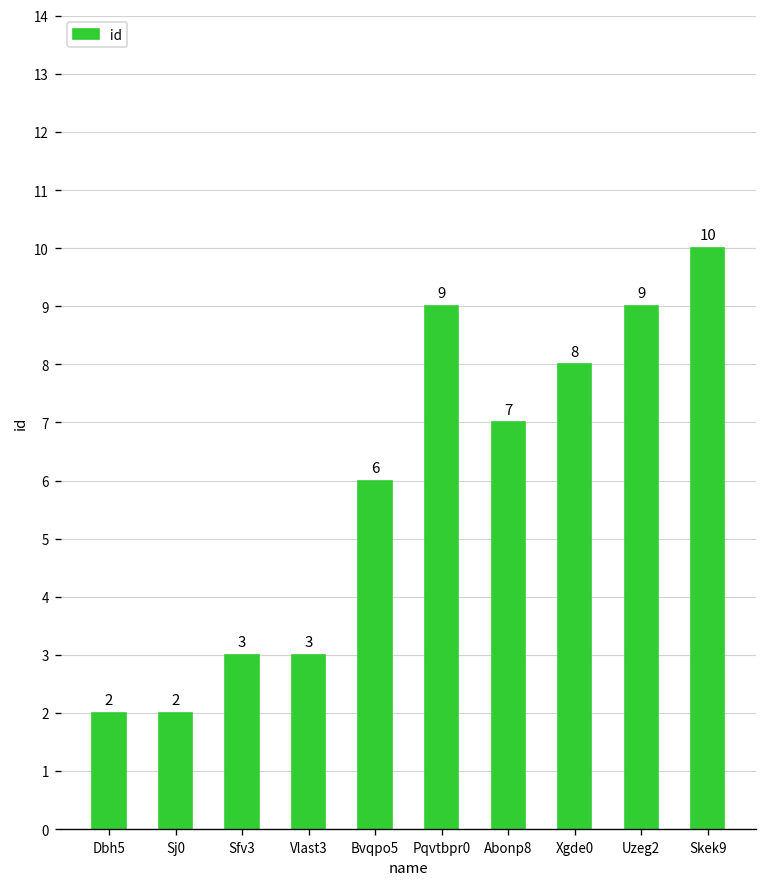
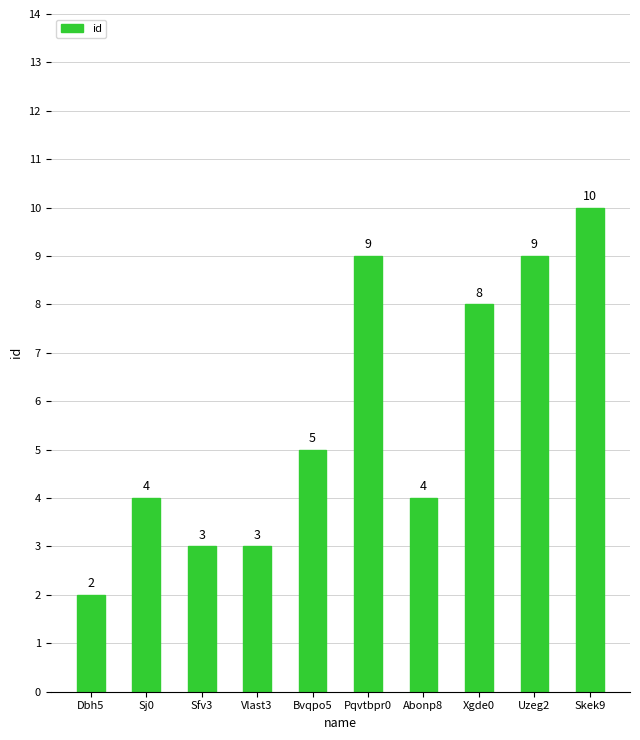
Sj0: 2 -> 4
Bvqpo5: 6 -> 5
Abonp8: 7 -> 4
